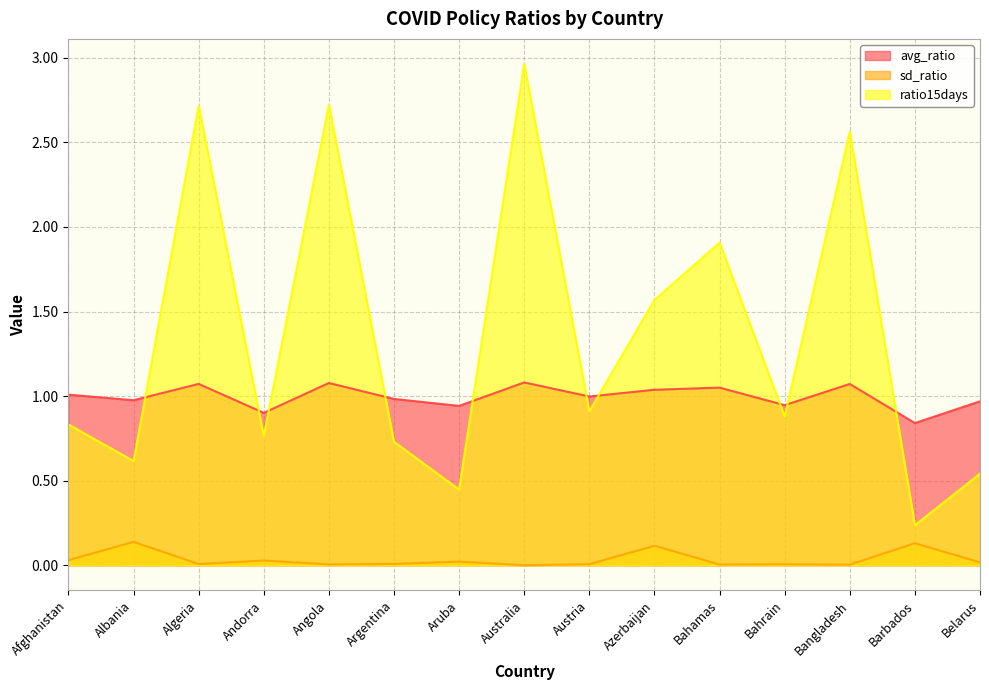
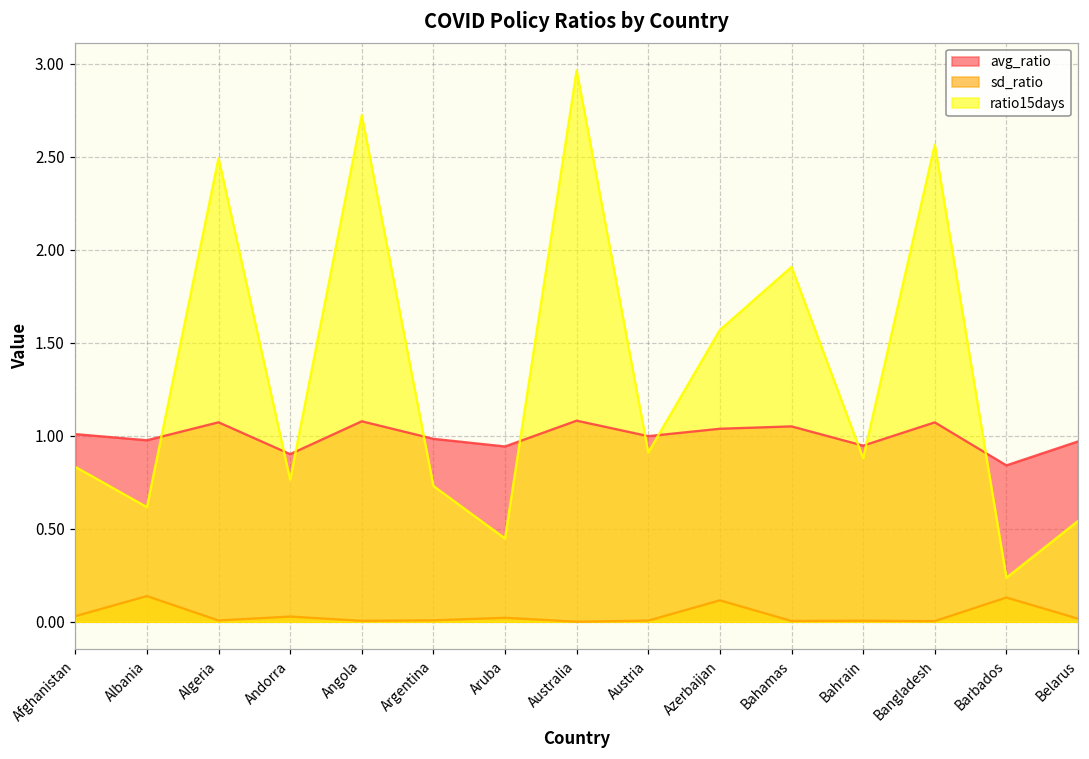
ratio15days, Algeria: 2.72 -> 2.49
